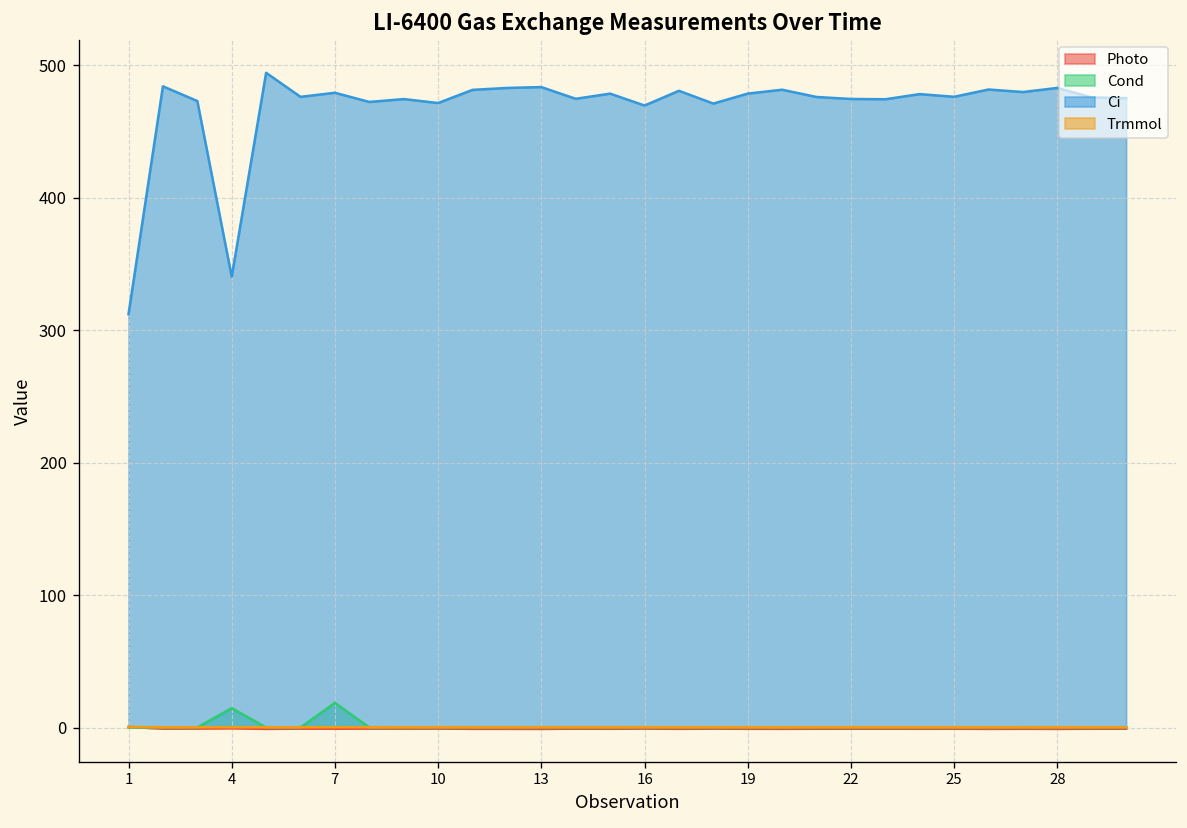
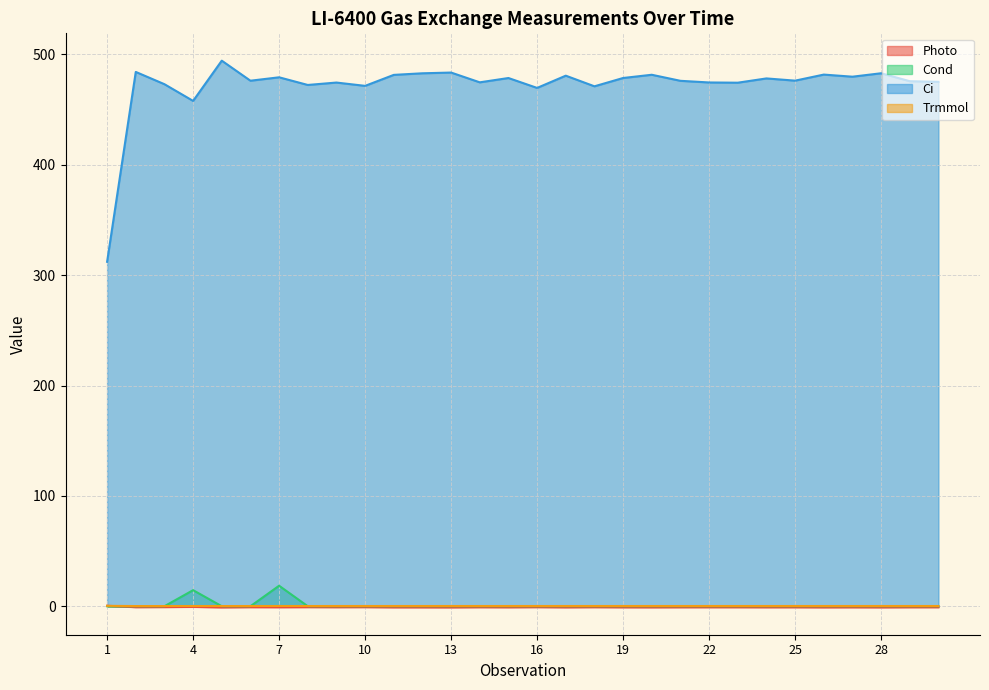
Ci, 4: 340 -> 458
